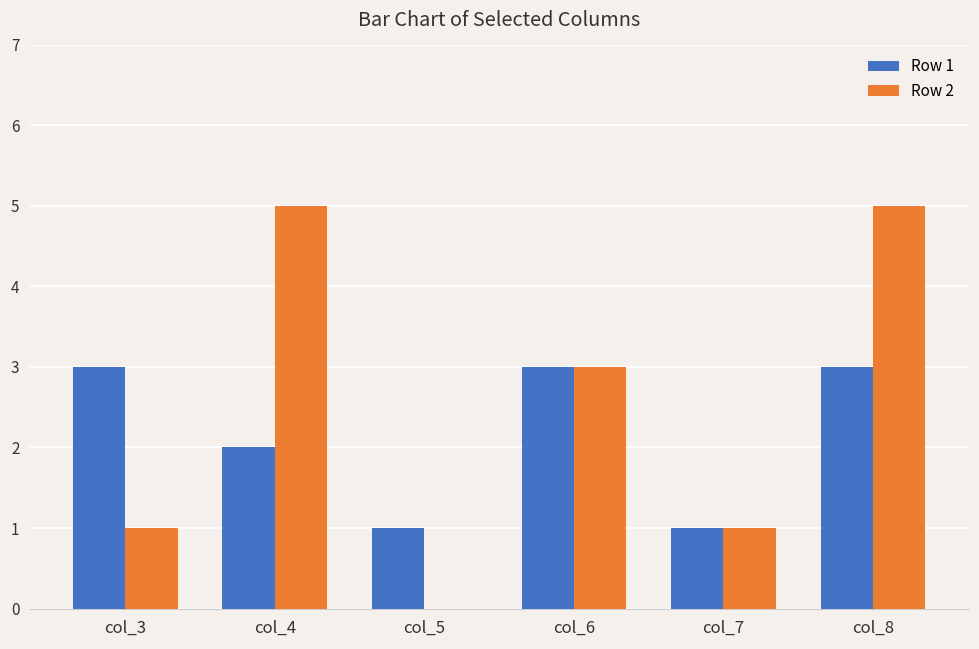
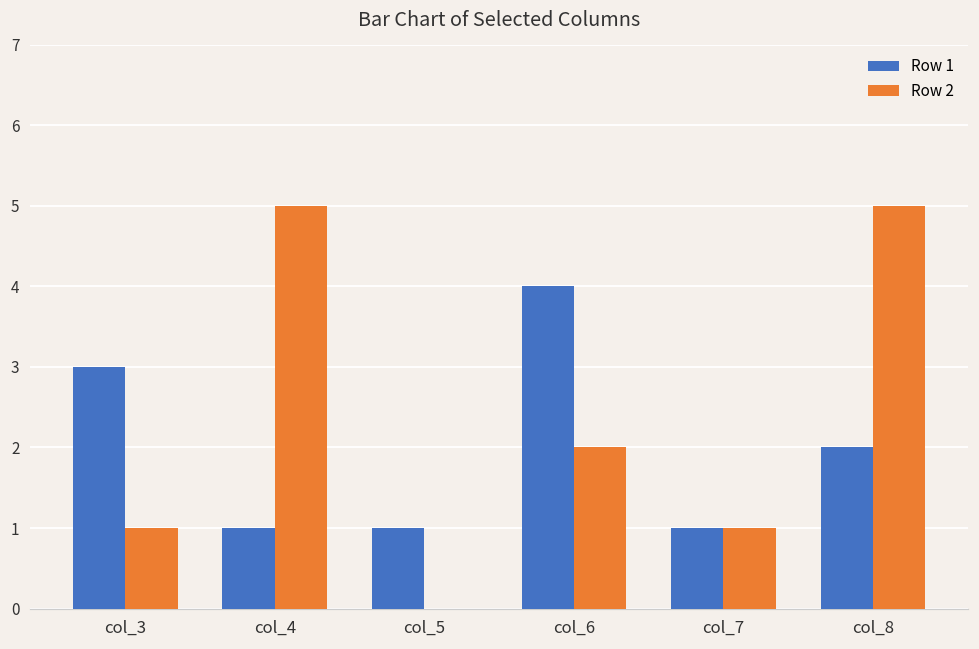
Row 1, col_4: 2 -> 1
Row 1, col_6: 3 -> 4
Row 2, col_6: 3 -> 2
Row 1, col_8: 3 -> 2
